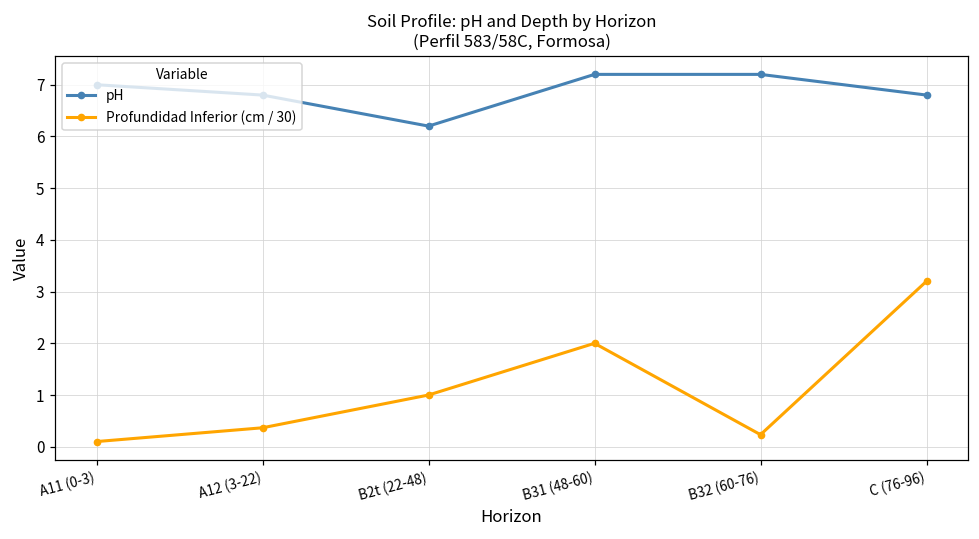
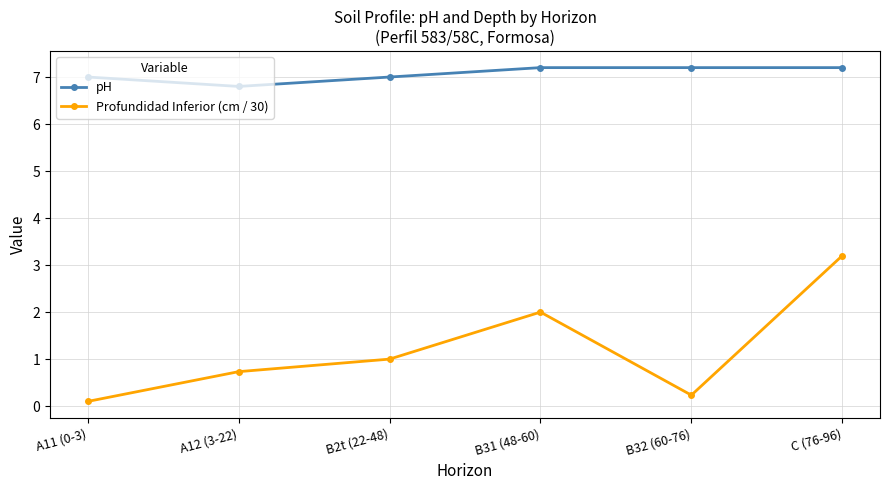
Profundidad Inferior (cm / 30), A12 (3-22): 0.4 -> 0.7
pH, B2t (22-48): 6.2 -> 7.0
pH, C (76-96): 6.8 -> 7.2
